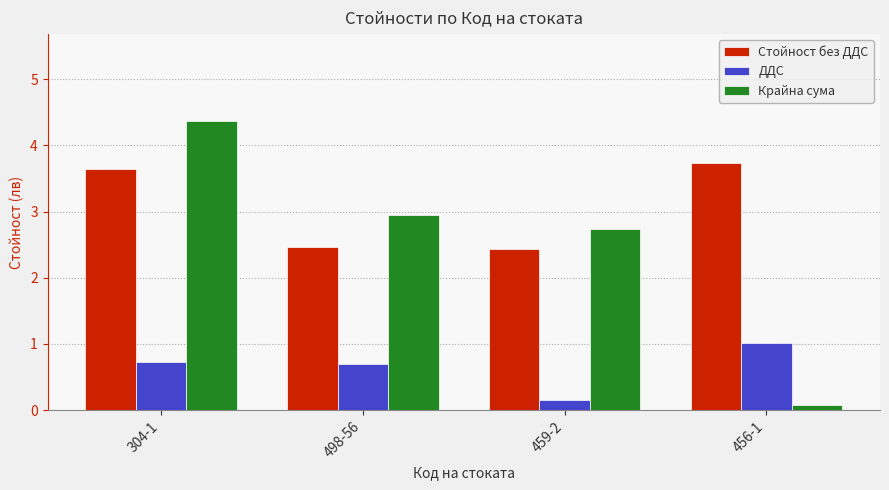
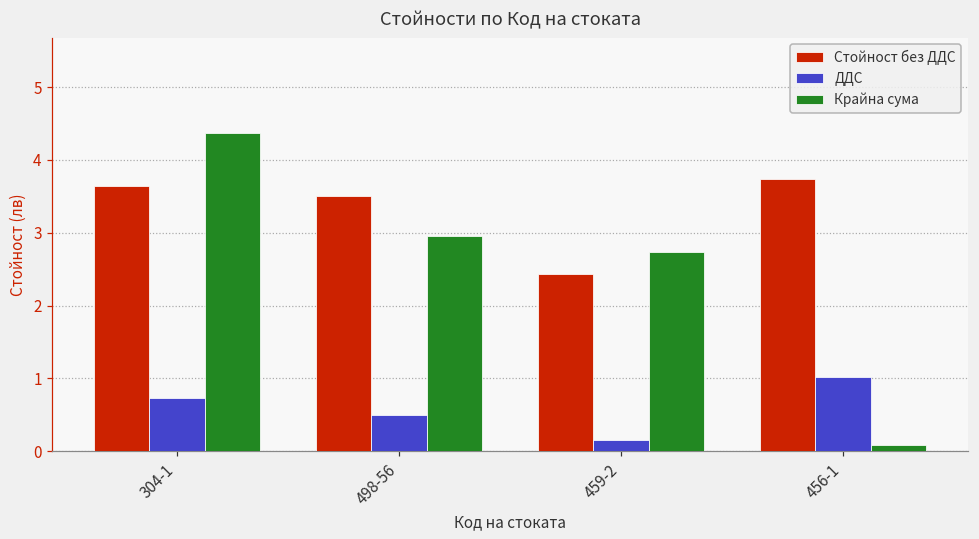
Стойност без ДДС, 498-56: 2.5 -> 3.5
ДДС, 498-56: 0.7 -> 0.5
